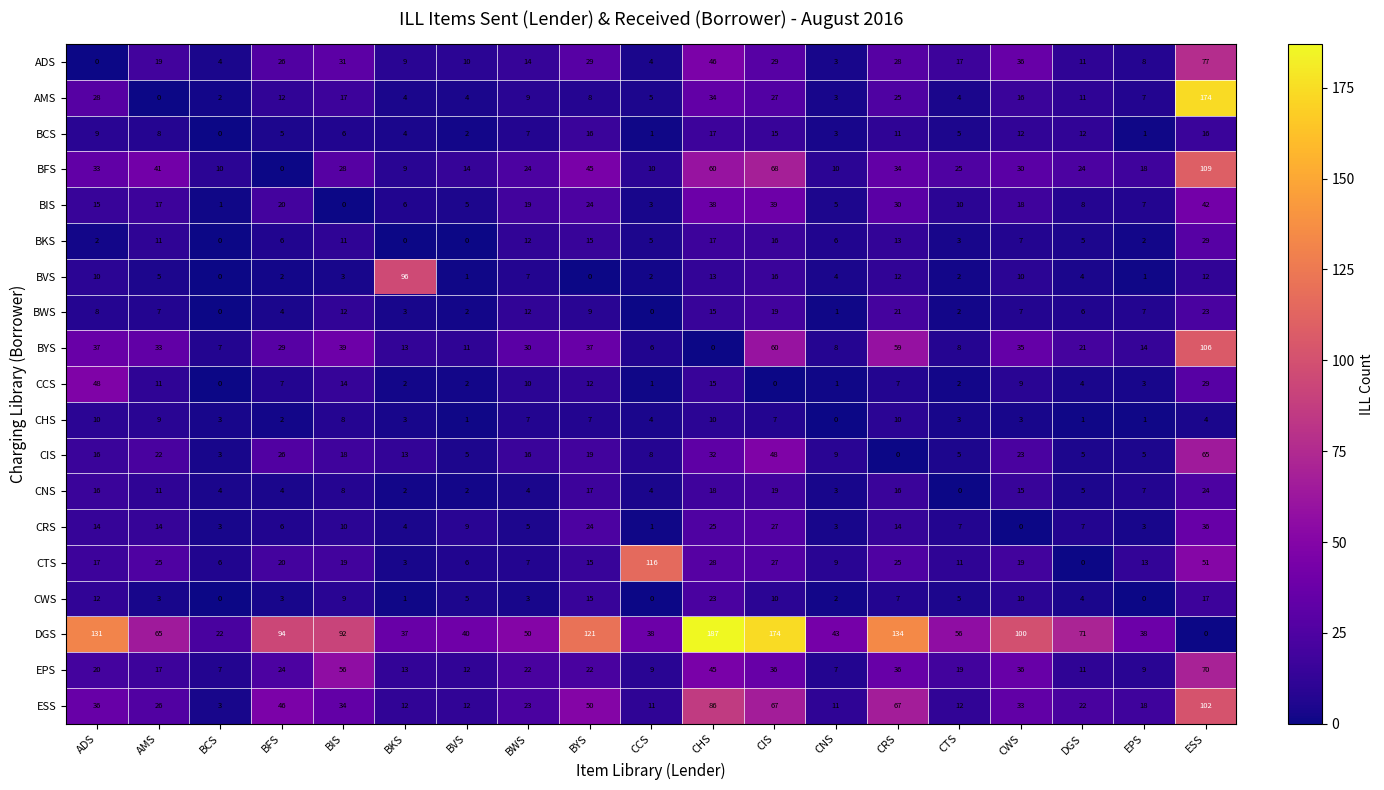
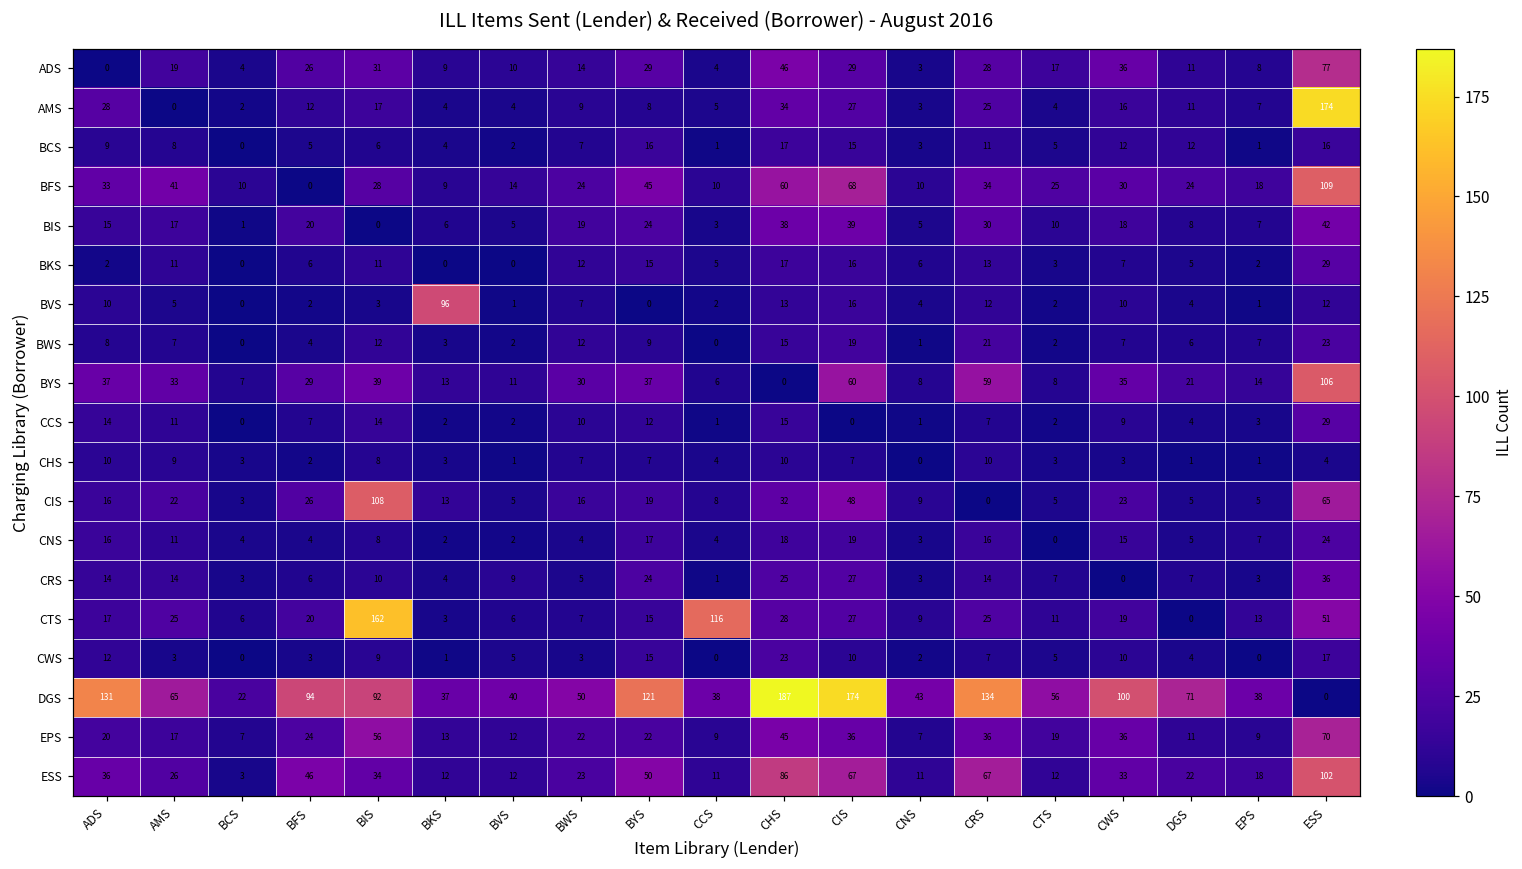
CCS, ADS: 48 -> 14
CIS, BIS: 18 -> 108
CTS, BIS: 19 -> 162
